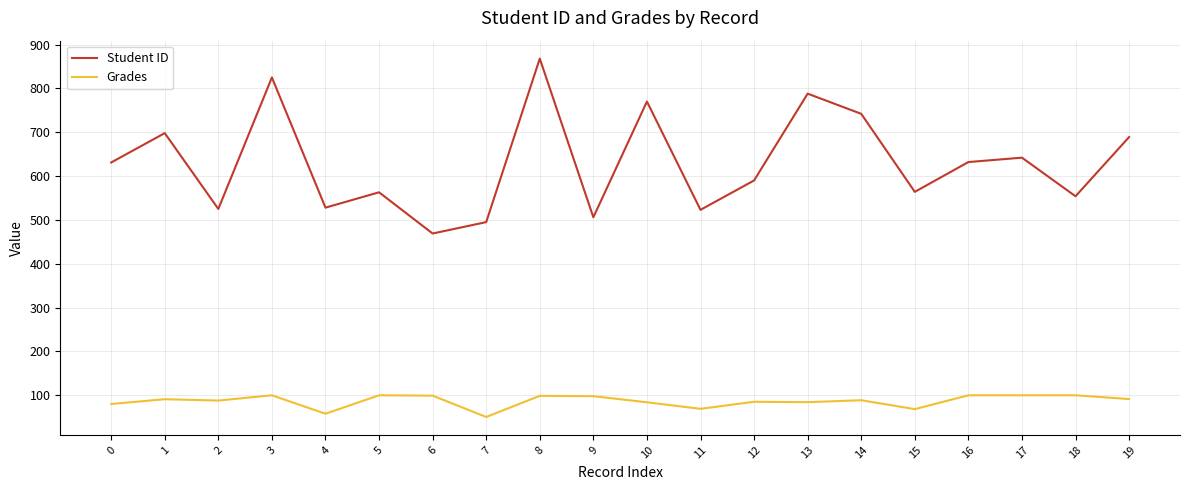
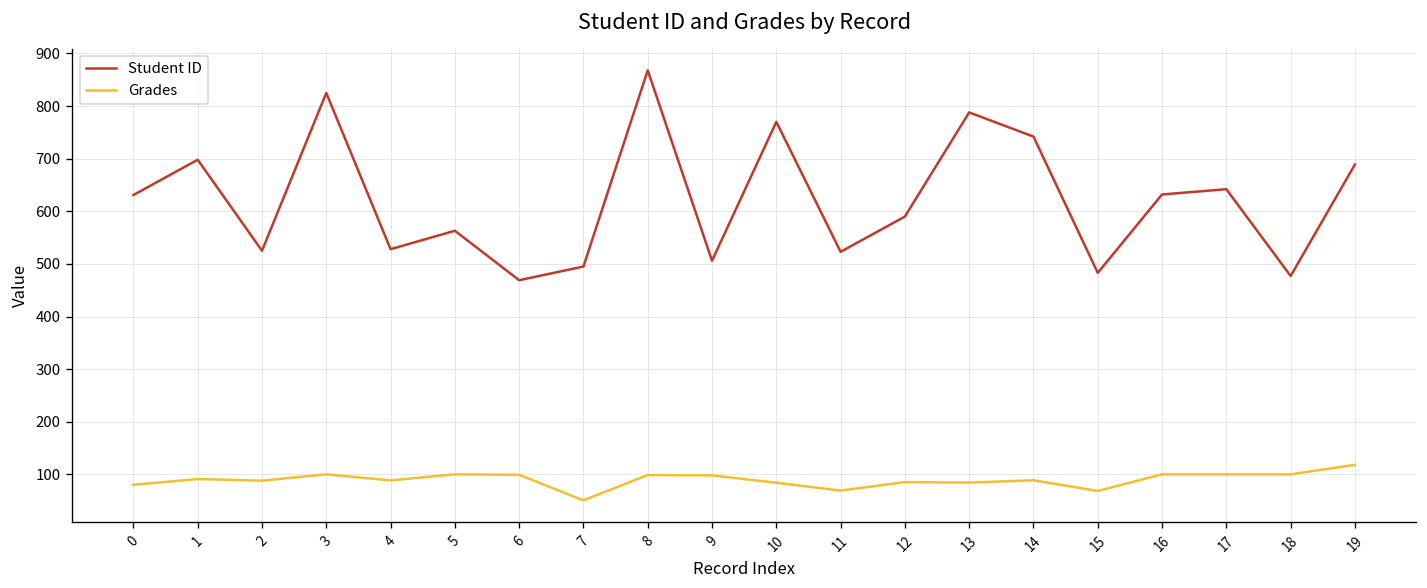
Grades, 4: 60 -> 90
Student ID, 15: 560 -> 480
Student ID, 18: 550 -> 480
Grades, 19: 90 -> 120
